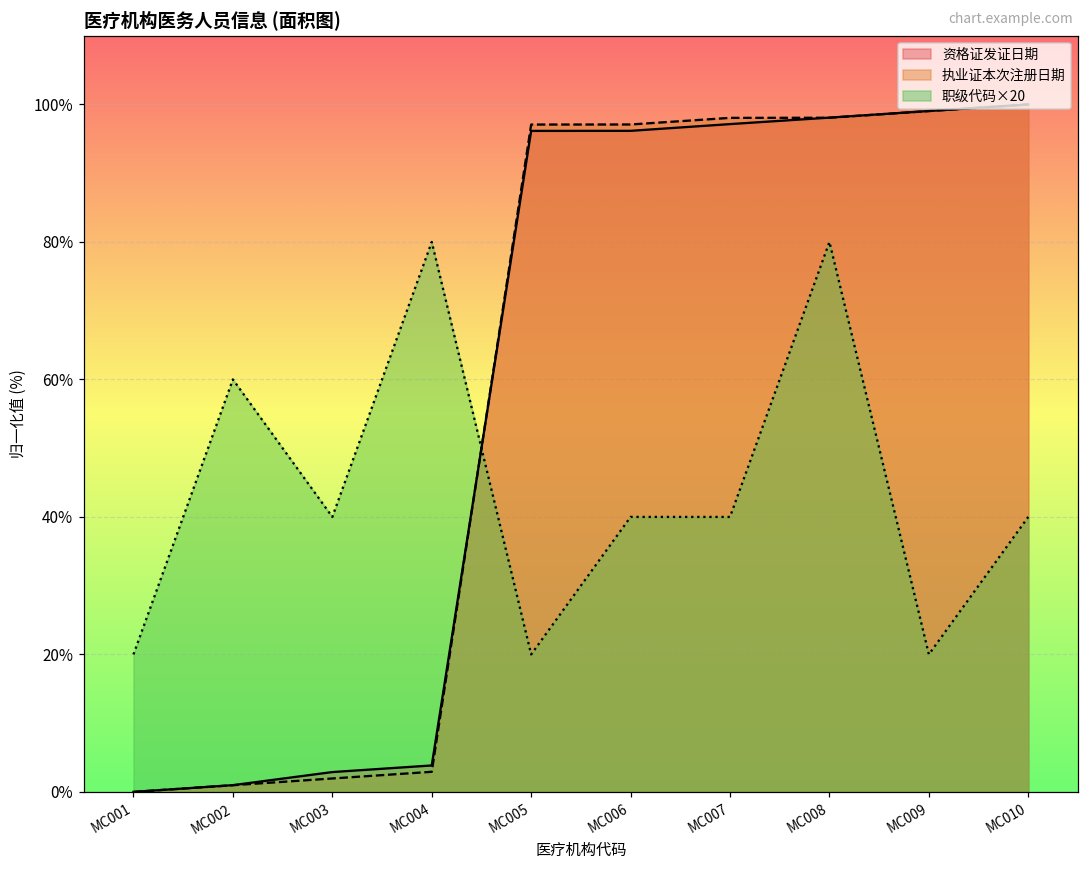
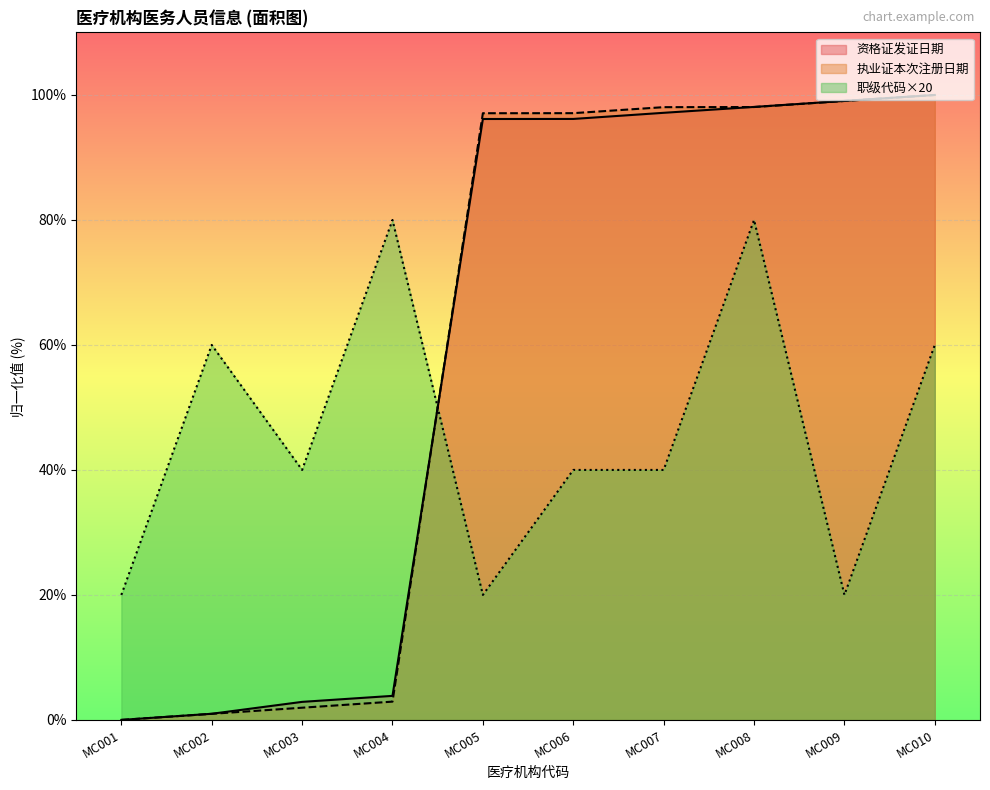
职级代码×20, MC010: 40% -> 60%
